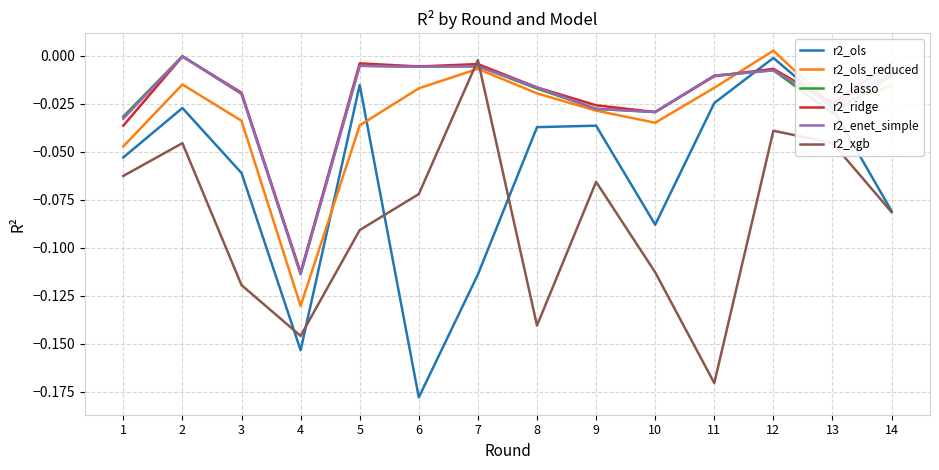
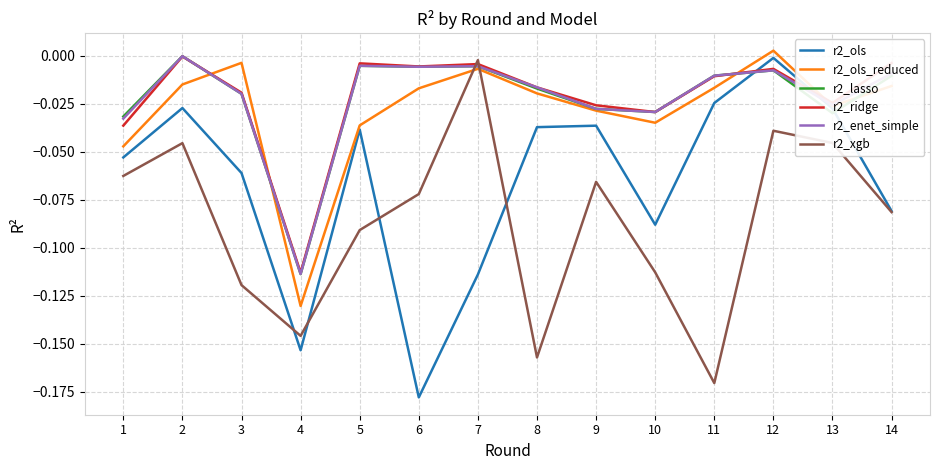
r2_ols_reduced, 3: -0.034 -> -0.004
r2_ols, 5: -0.015 -> -0.038
r2_xgb, 8: -0.140 -> -0.157
